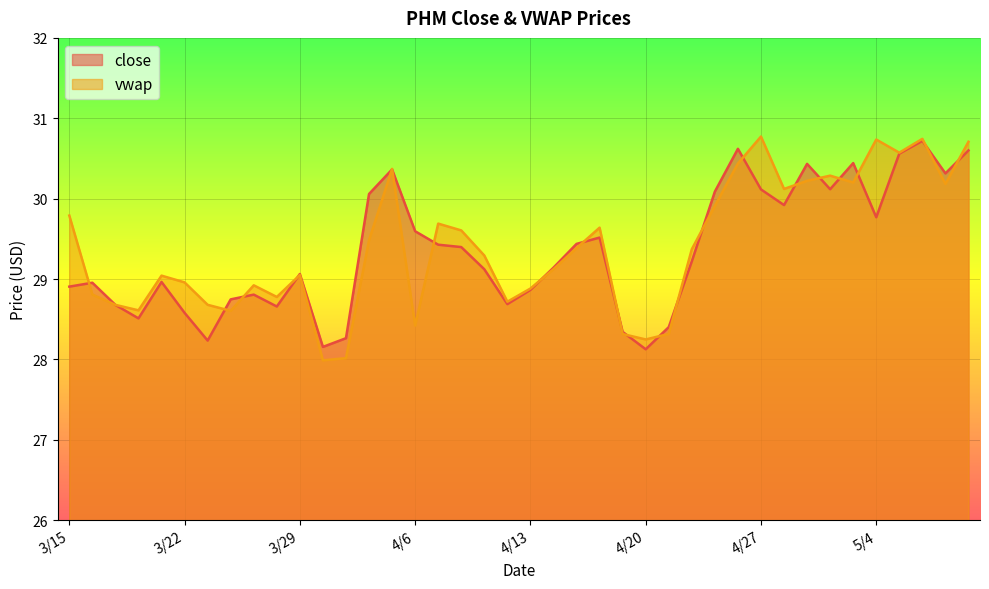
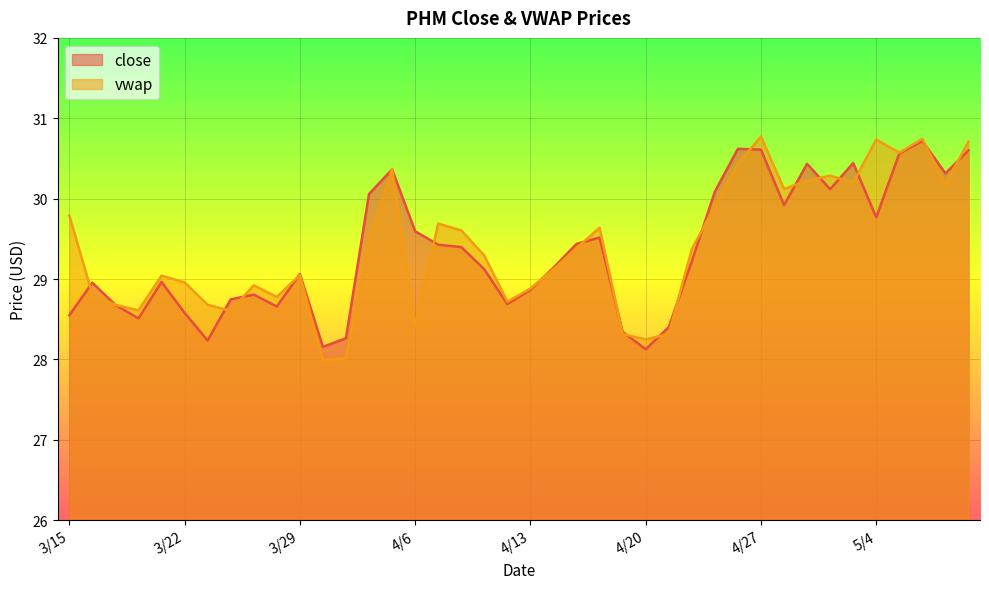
close, 3/15: 28.9 -> 28.6
close, 4/27: 30.1 -> 30.6
